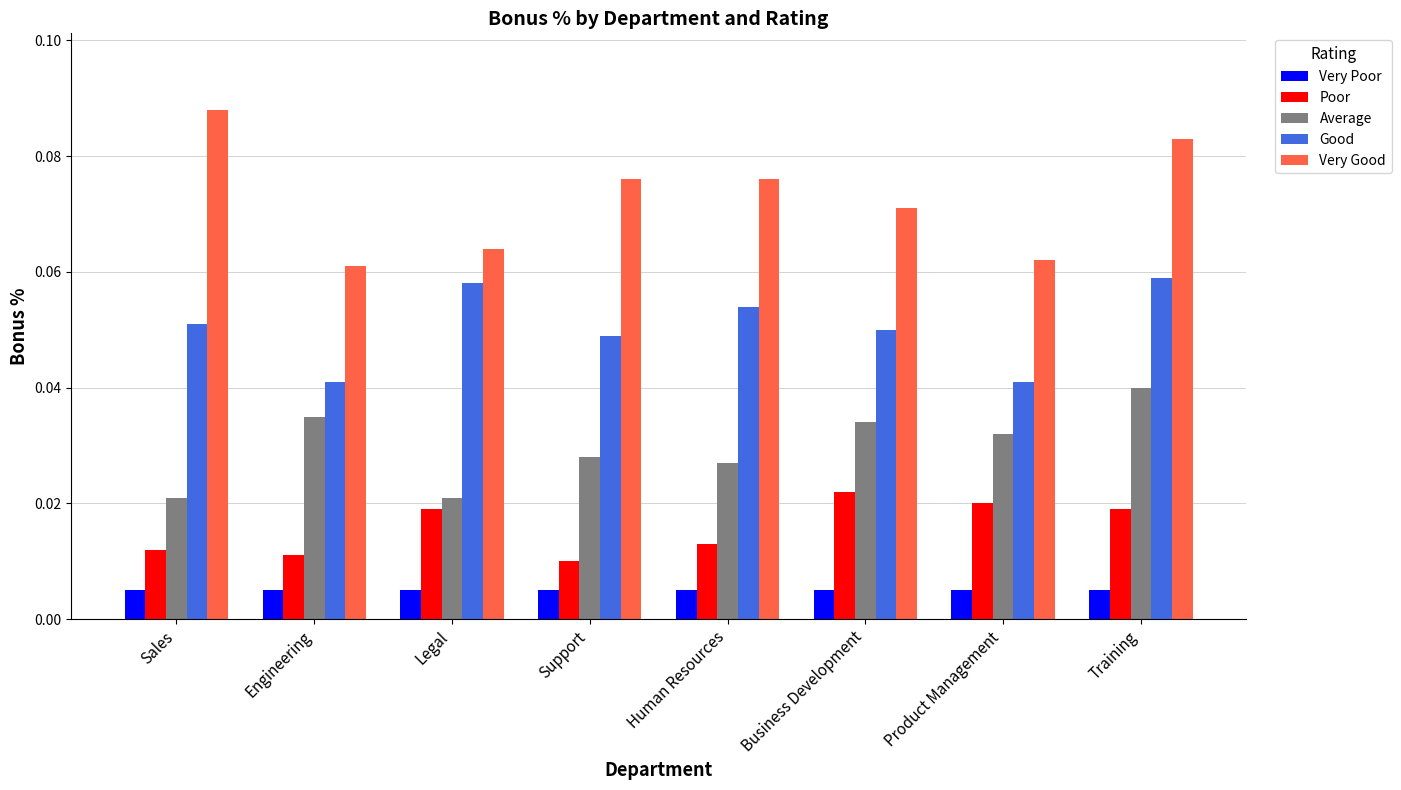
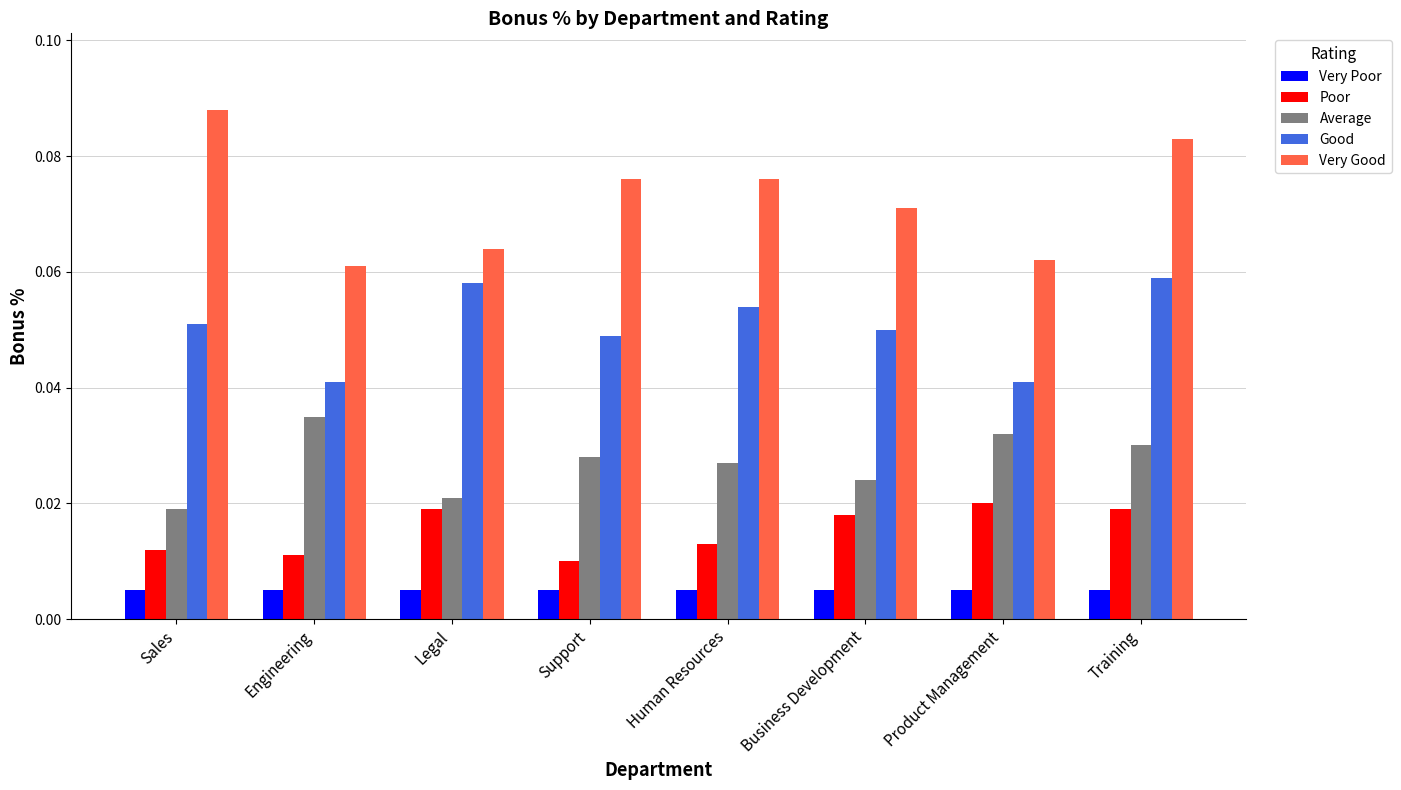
Average, Sales: 0.021 -> 0.019
Poor, Business Development: 0.022 -> 0.018
Average, Business Development: 0.034 -> 0.024
Average, Training: 0.04 -> 0.03
